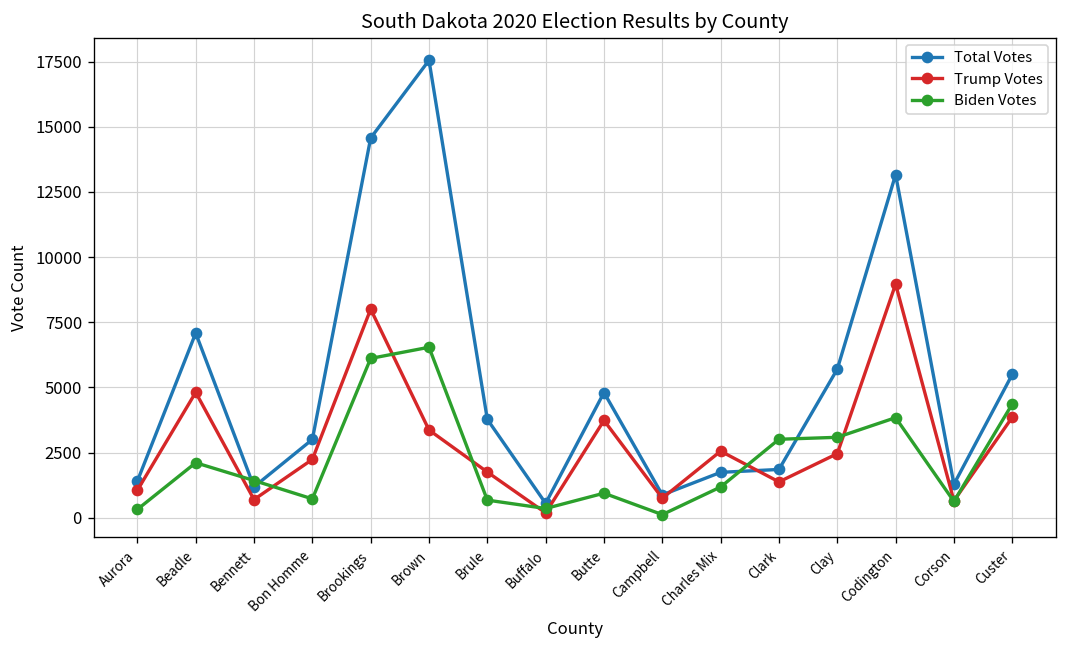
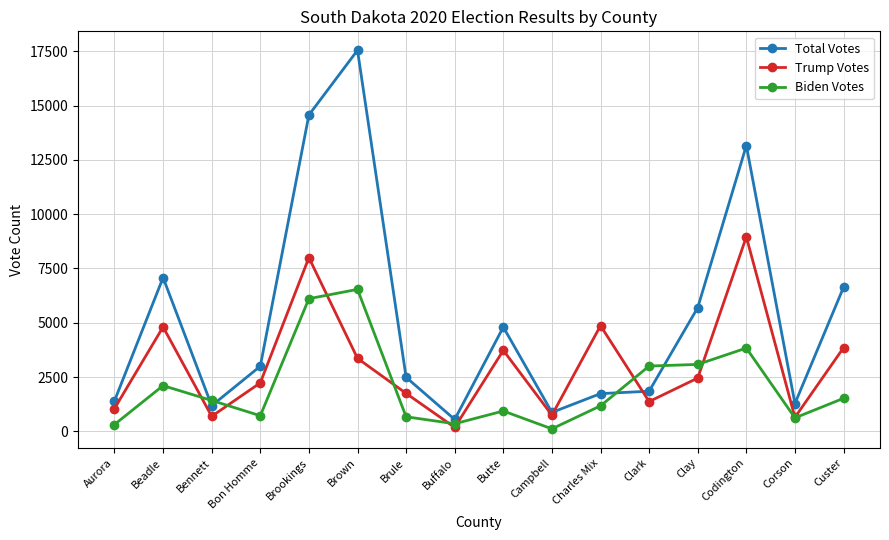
Total Votes, Brule: 3800 -> 2500
Trump Votes, Charles Mix: 2600 -> 4900
Total Votes, Custer: 5500 -> 6600
Biden Votes, Custer: 4400 -> 1500
